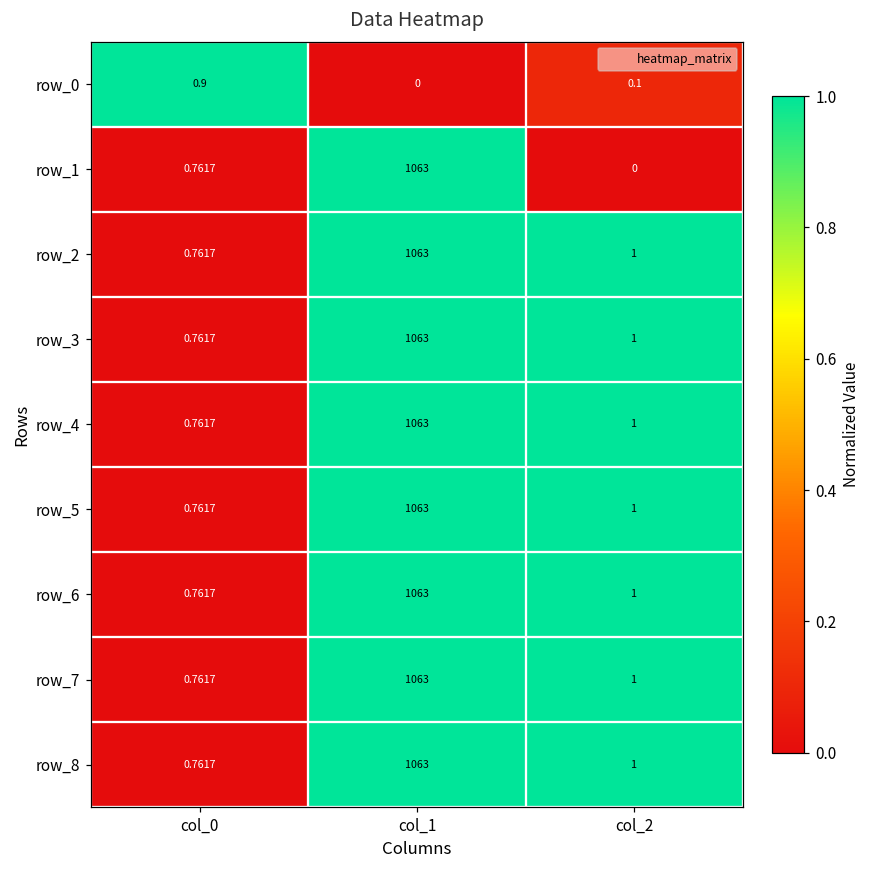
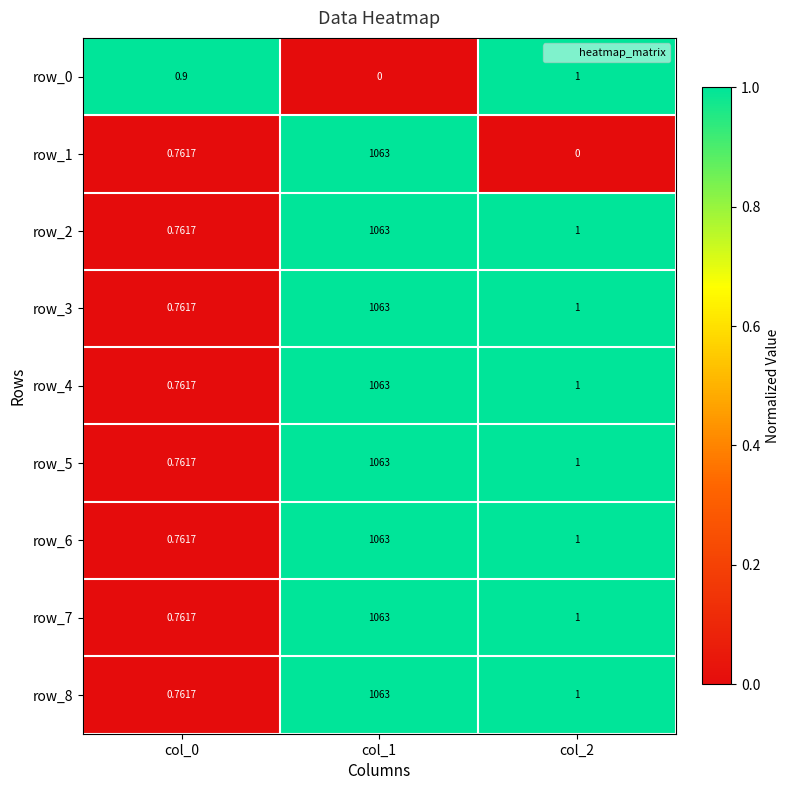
row_0, col_2: 0.1 -> 1
